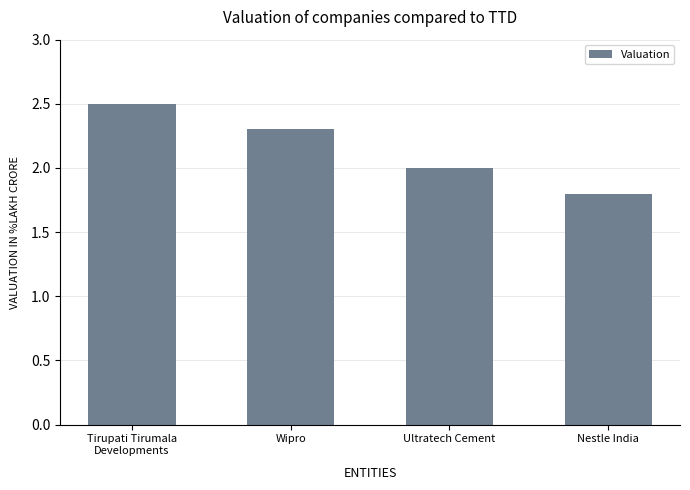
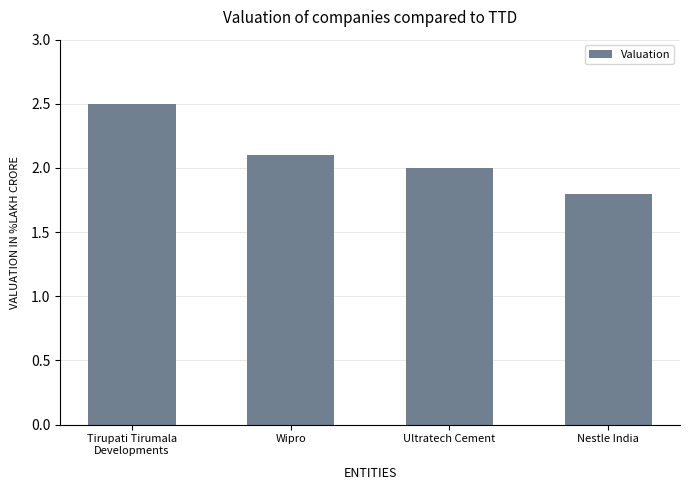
Wipro: 2.3 -> 2.1
